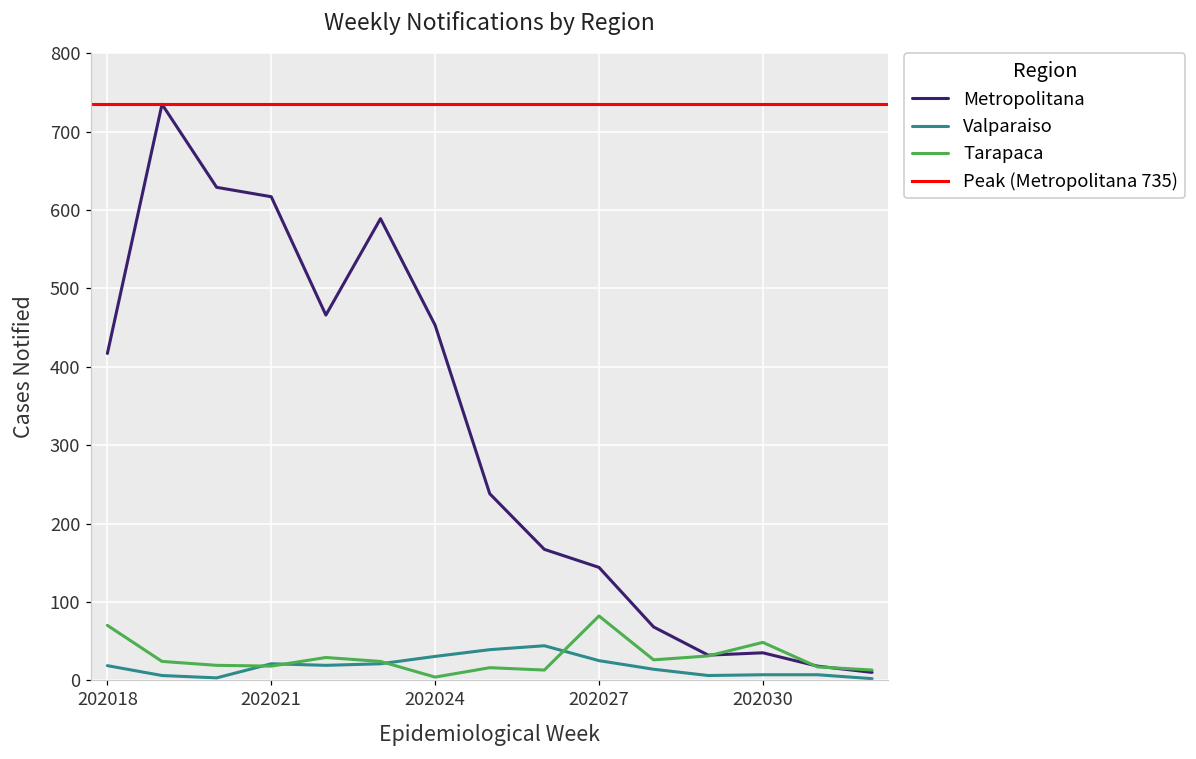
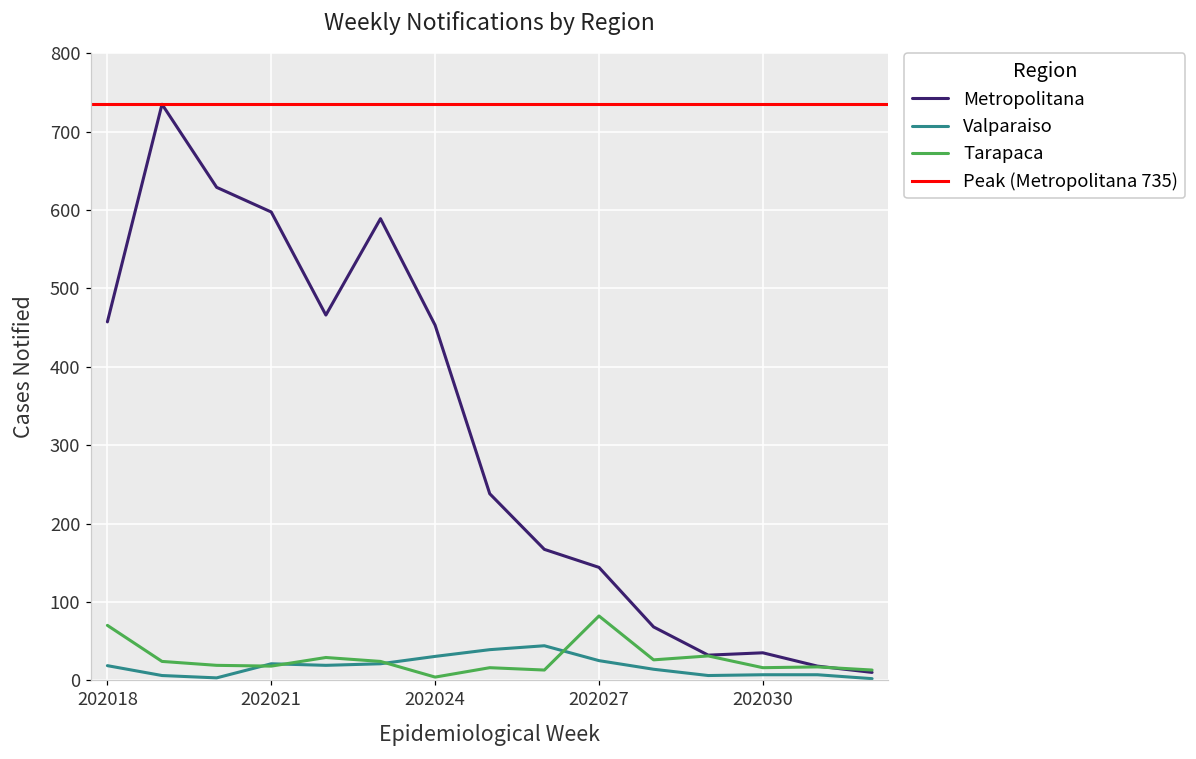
Metropolitana, 202018: 420 -> 460
Metropolitana, 202021: 620 -> 600
Tarapaca, 202030: 50 -> 20
